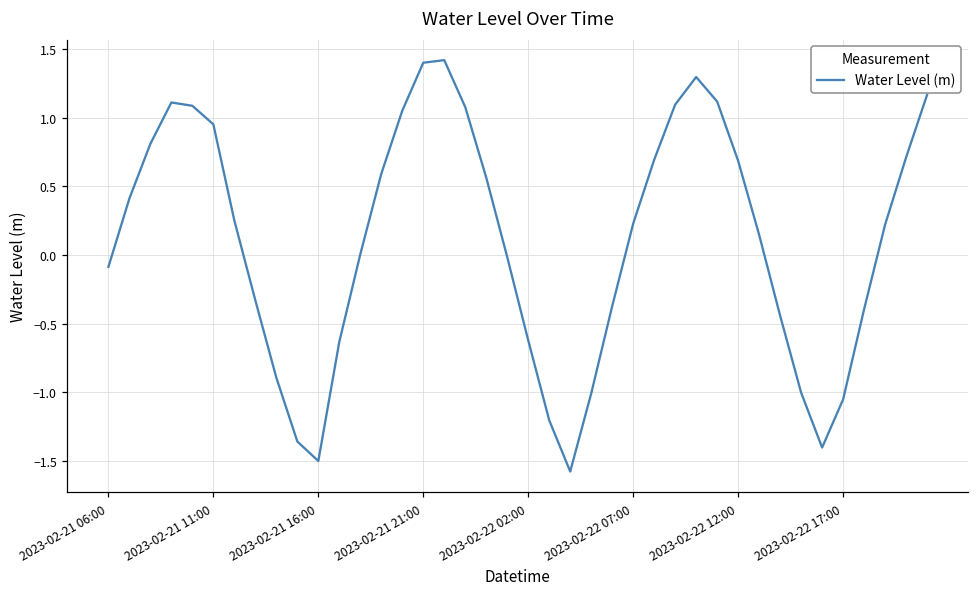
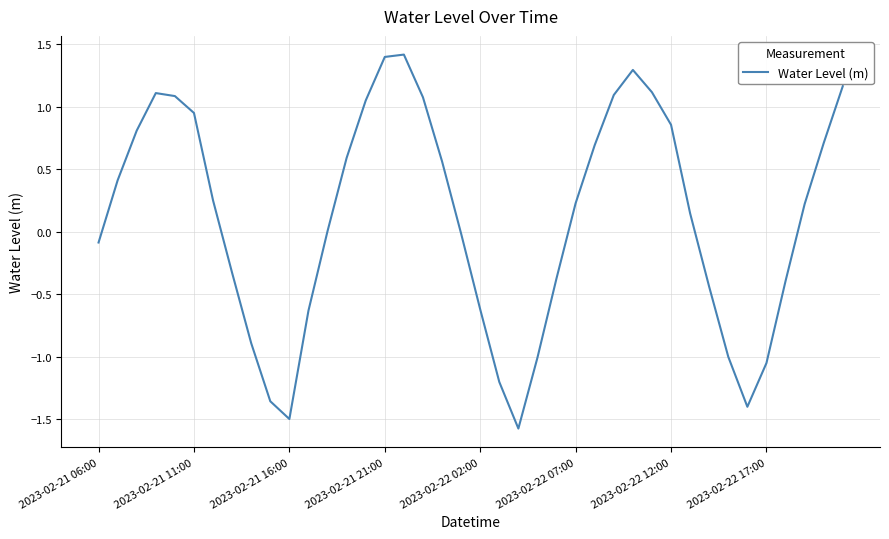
2023-02-22 12:00: 0.69 -> 0.86
